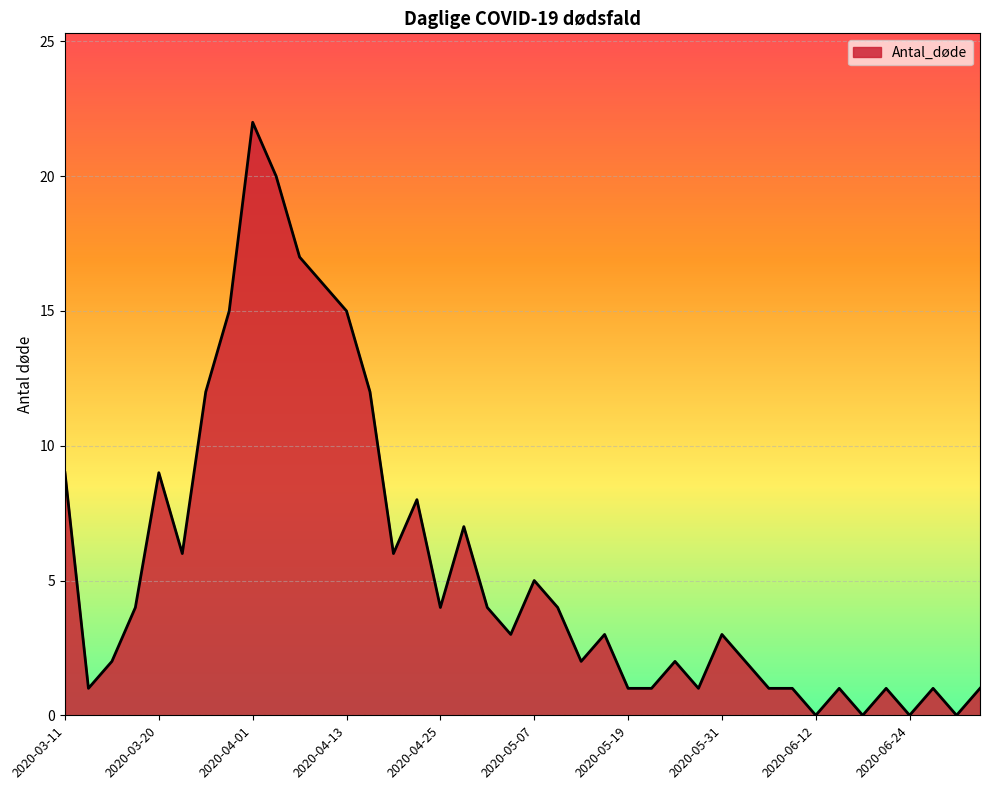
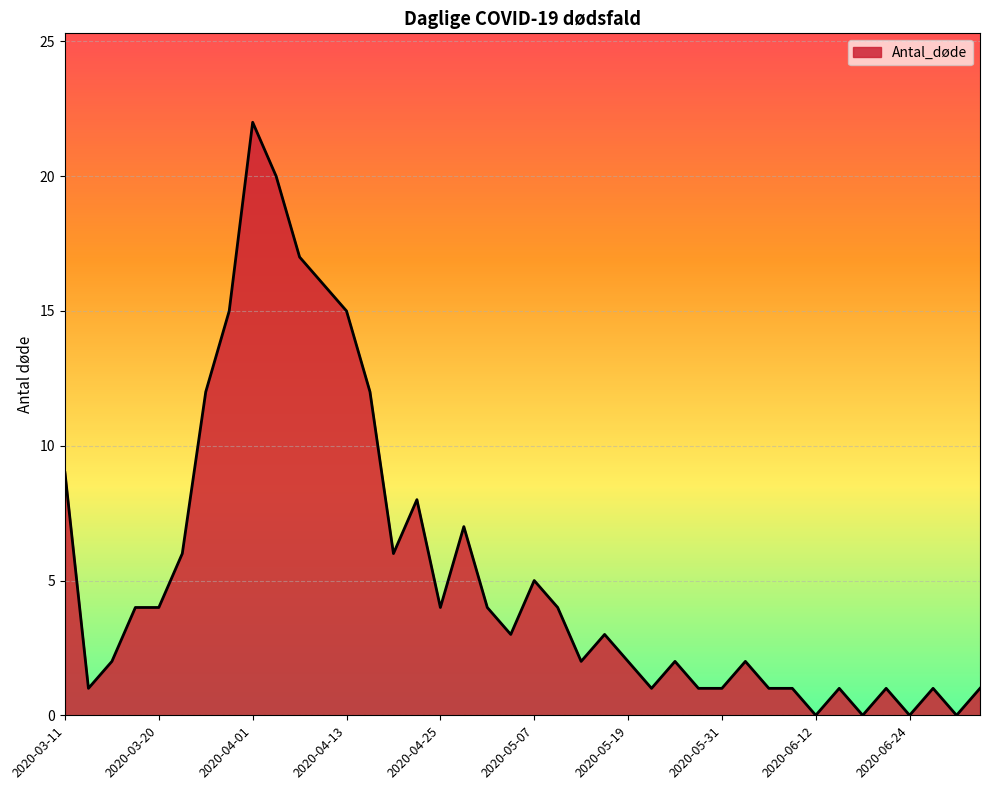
2020-03-20: 9 -> 4
2020-05-19: 1 -> 2
2020-05-31: 3 -> 1
